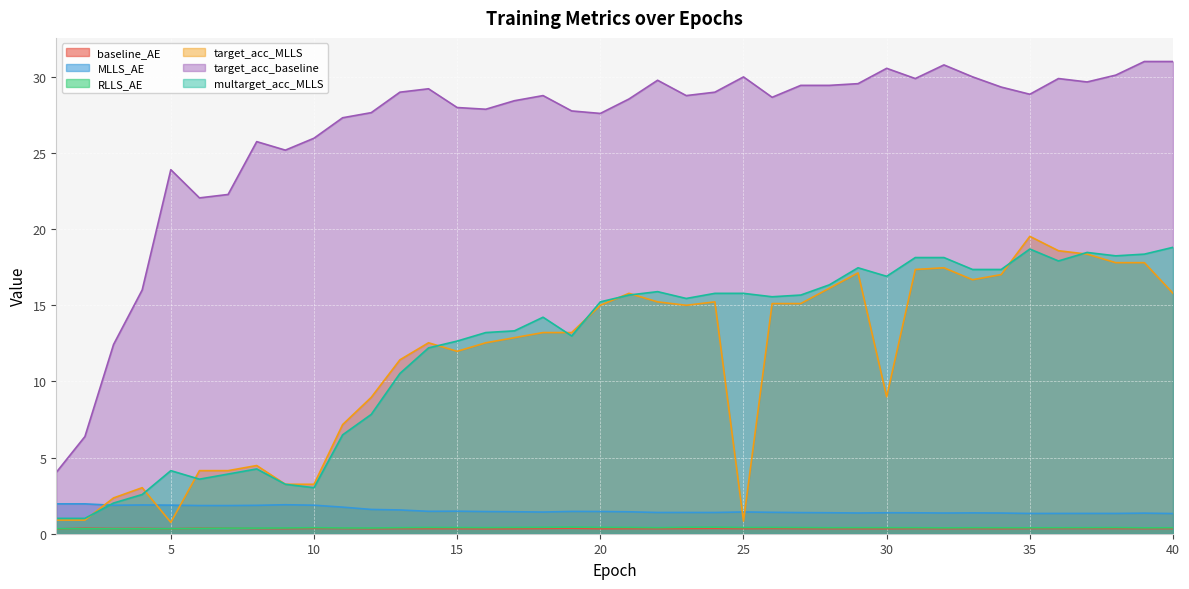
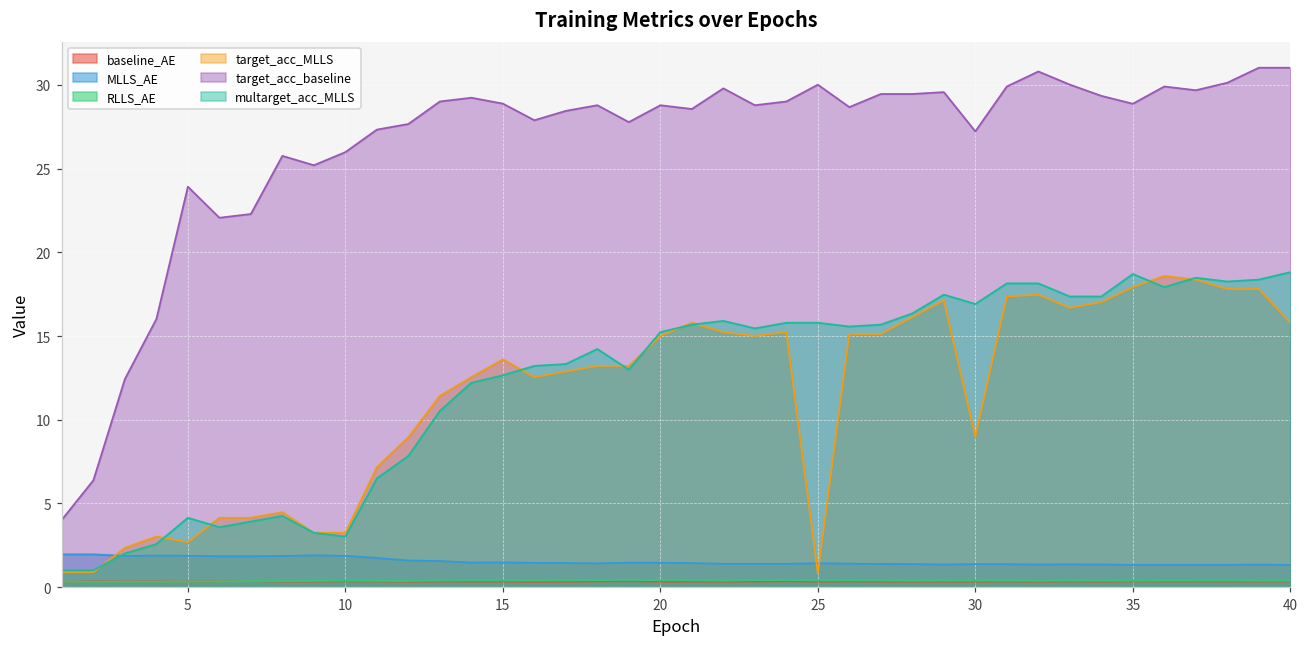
target_acc_MLLS, 5: 0.7 -> 2.7
target_acc_MLLS, 15: 12.0 -> 13.6
target_acc_baseline, 15: 28.0 -> 28.9
target_acc_baseline, 20: 27.6 -> 28.8
target_acc_baseline, 30: 30.6 -> 27.2
target_acc_MLLS, 35: 19.5 -> 17.9
